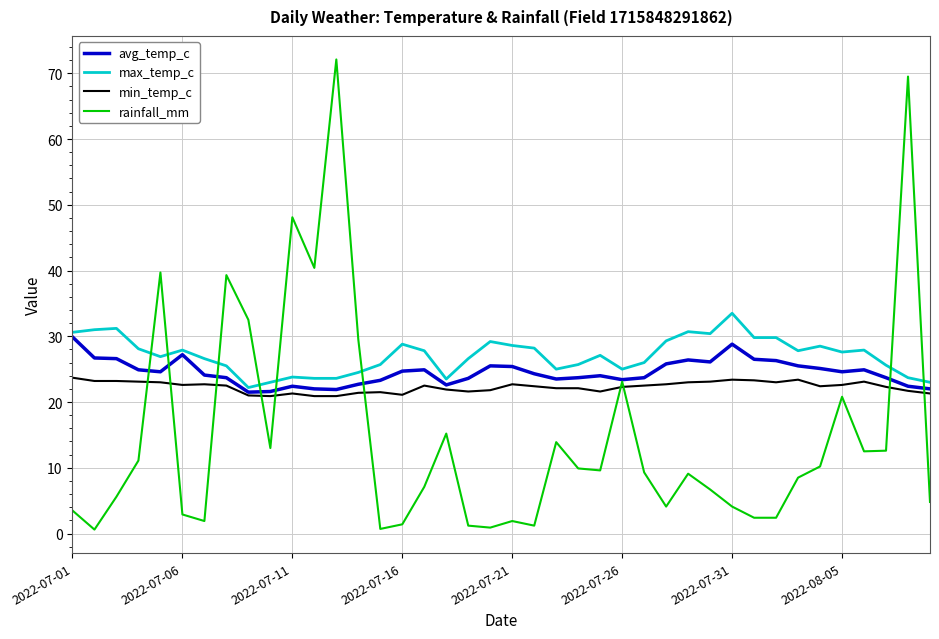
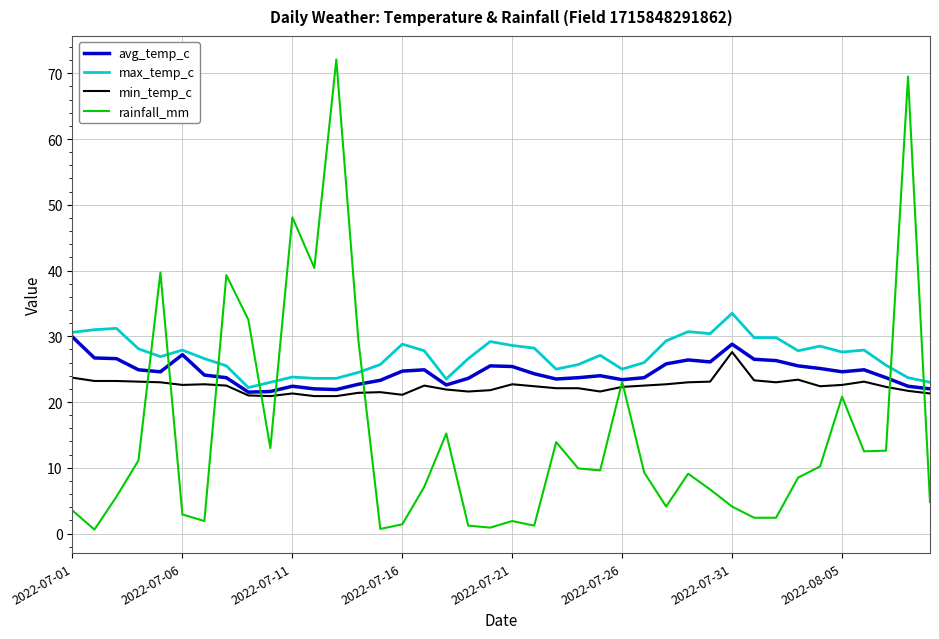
min_temp_c, 2022-07-31: 23 -> 28
